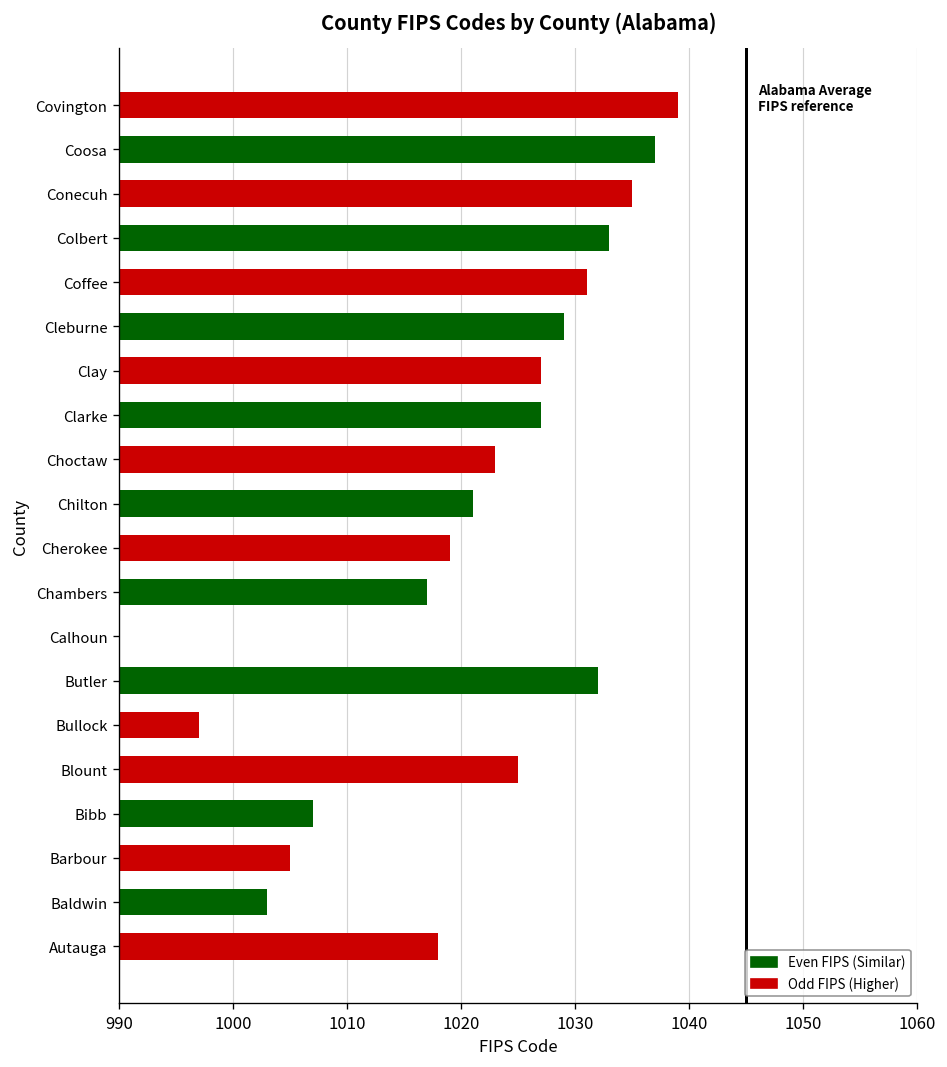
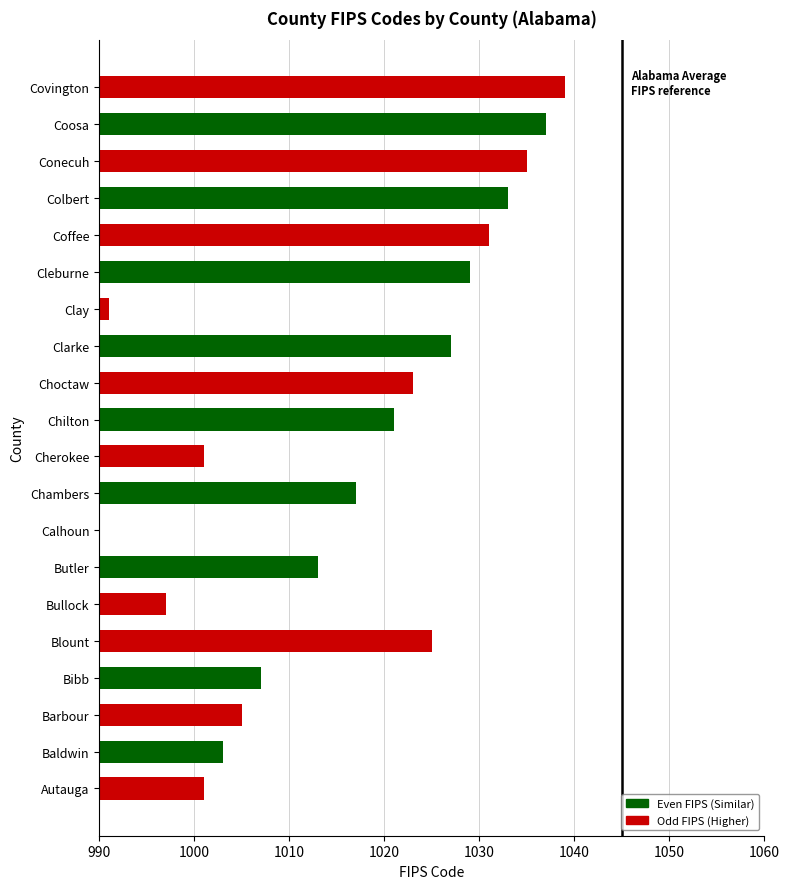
Clay: 1027 -> 991
Cherokee: 1019 -> 1001
Butler: 1032 -> 1013
Autauga: 1018 -> 1001
